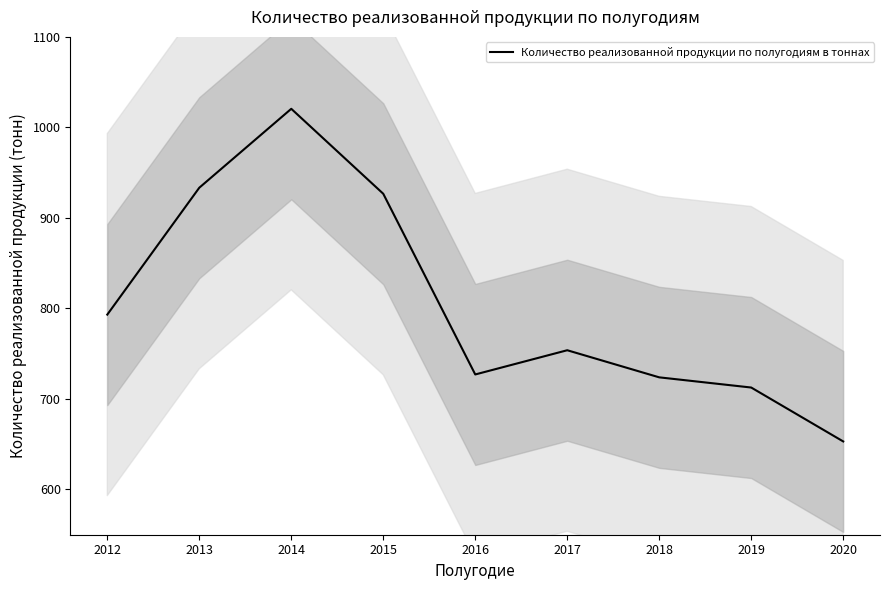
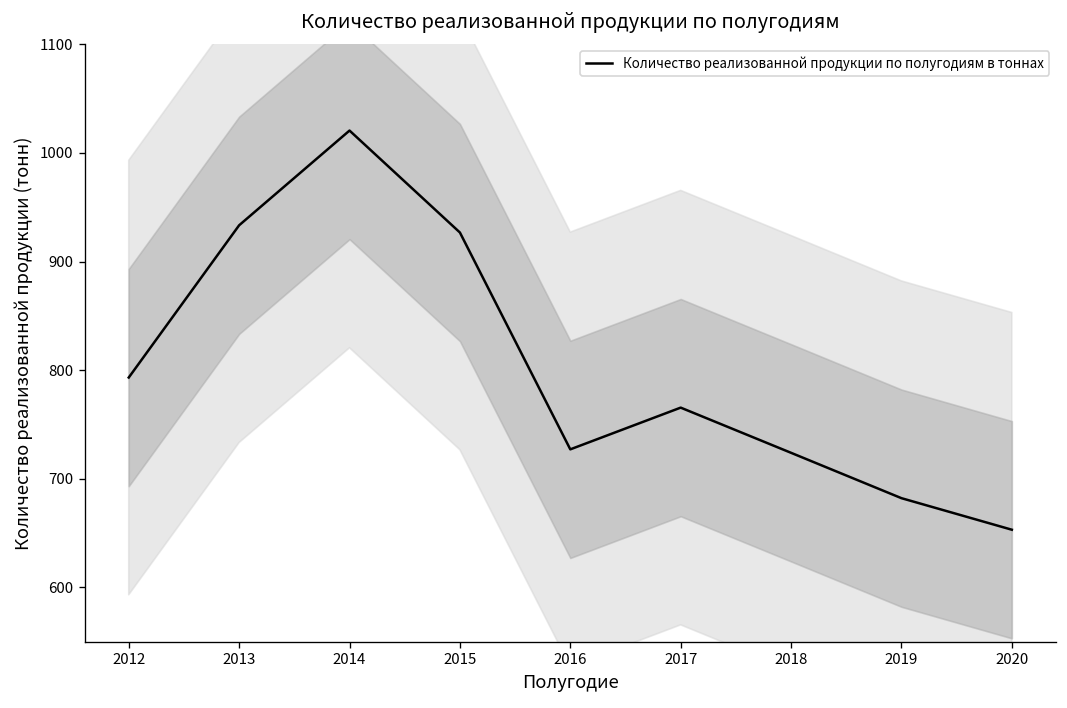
Количество реализованной продукции по полугодиям в тоннах, 2017: 750 -> 770
Количество реализованной продукции по полугодиям в тоннах, 2019: 710 -> 680
